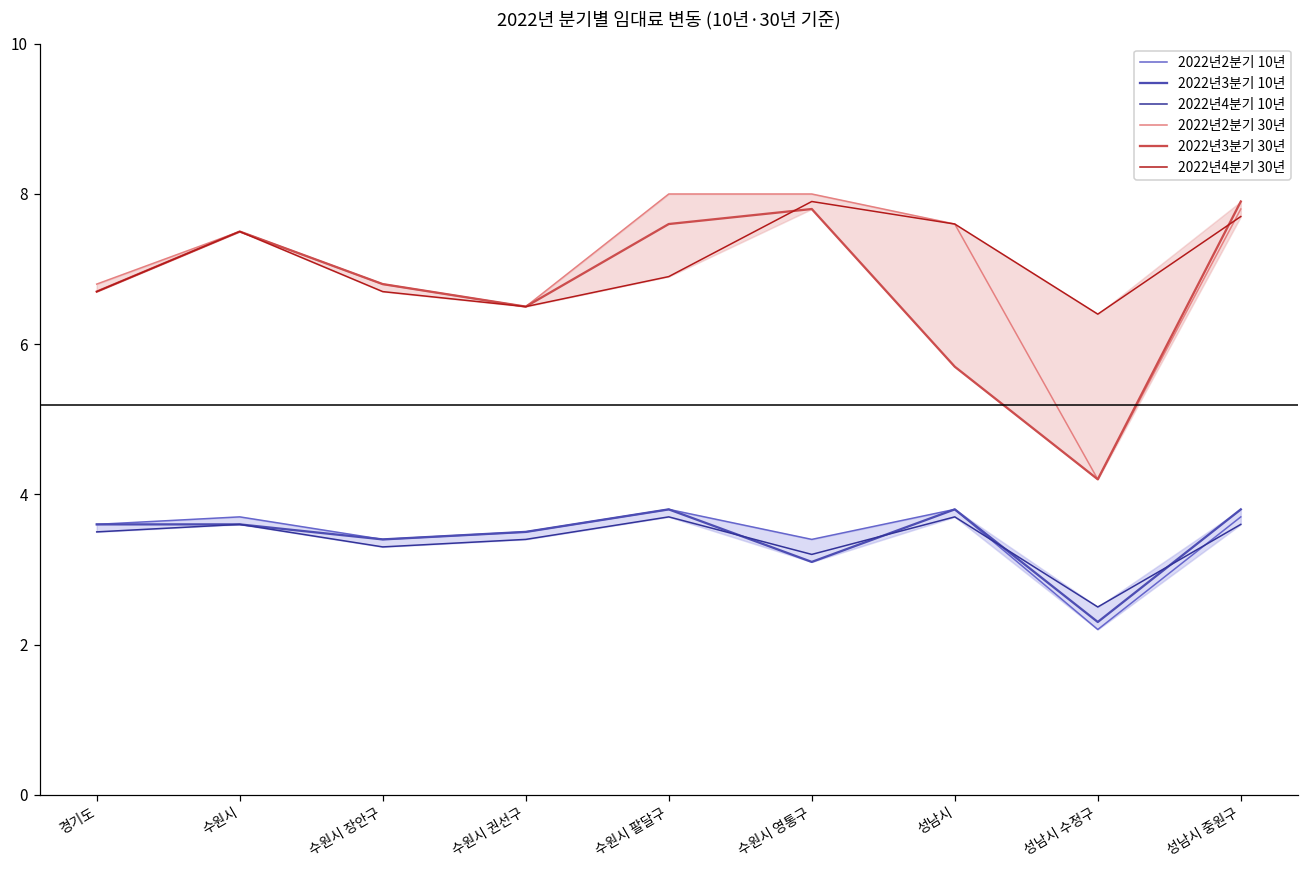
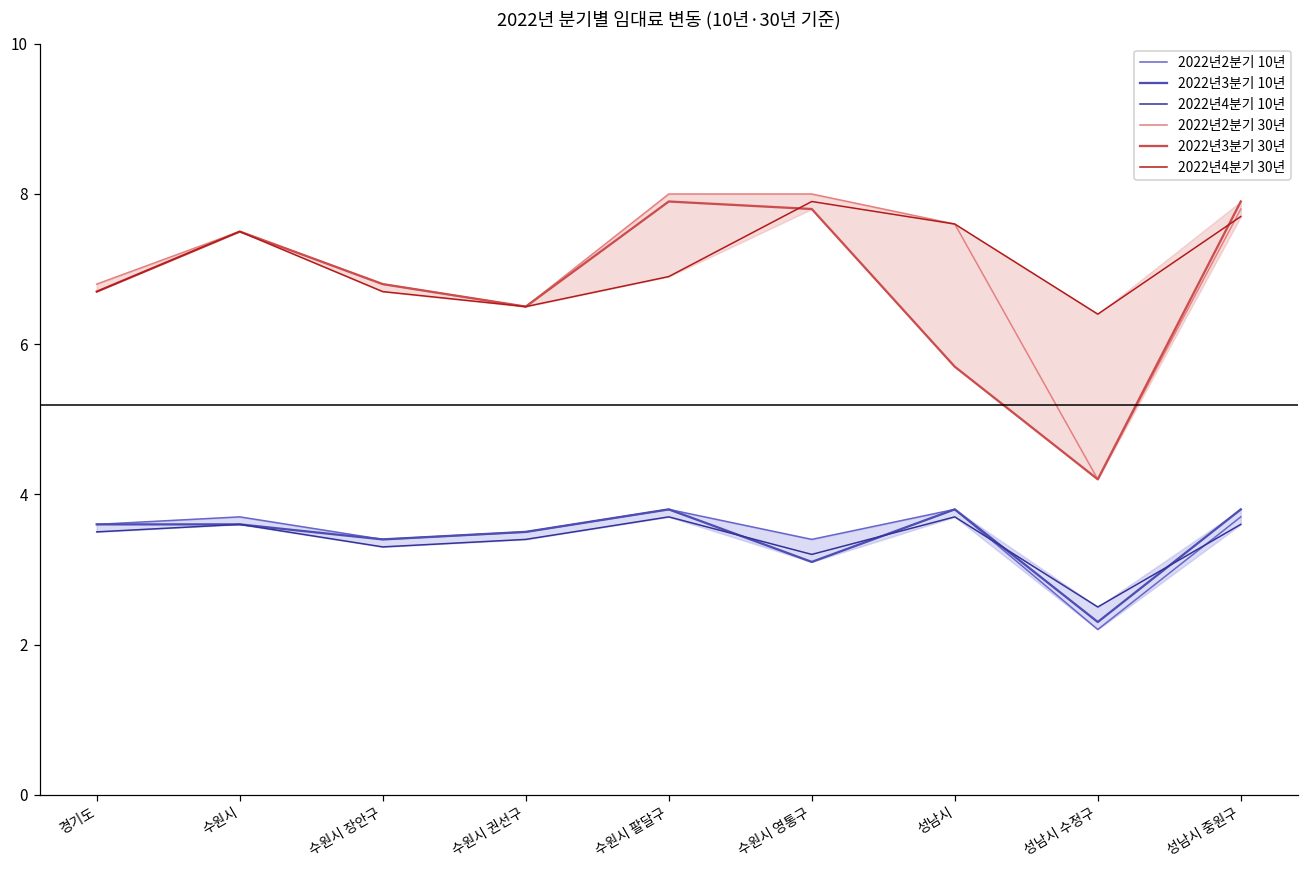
2022년3분기 30년, 수원시 팔달구: 7.6 -> 7.9
